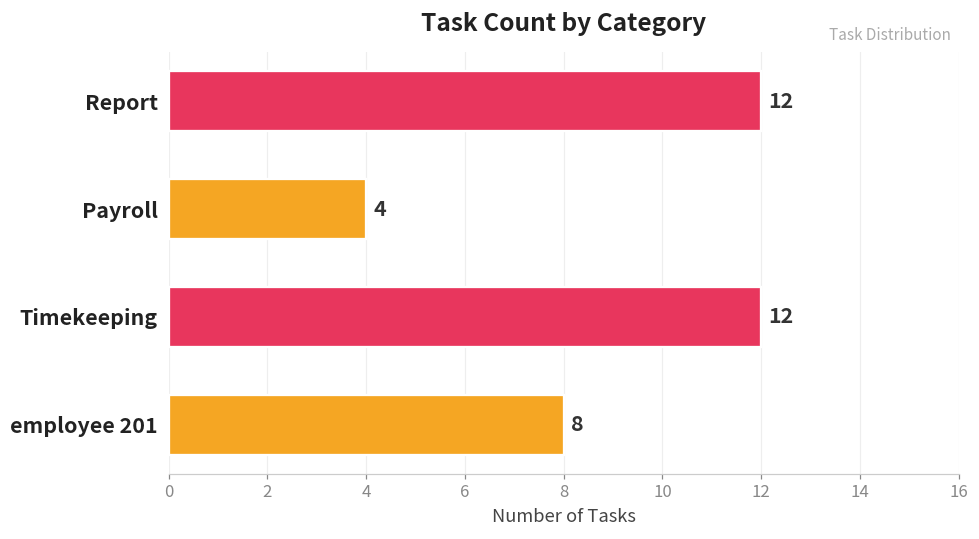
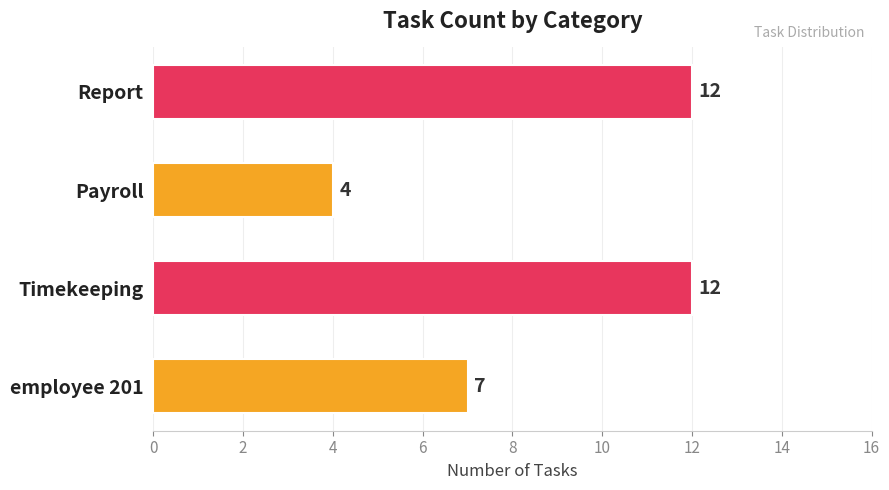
employee 201: 8 -> 7
